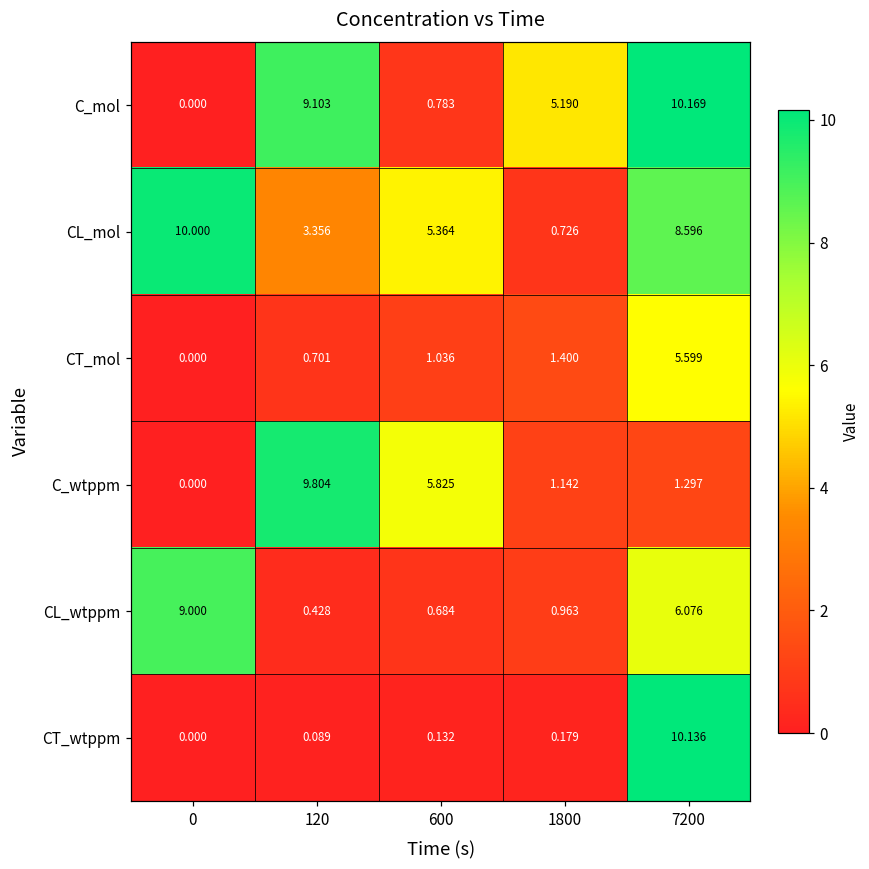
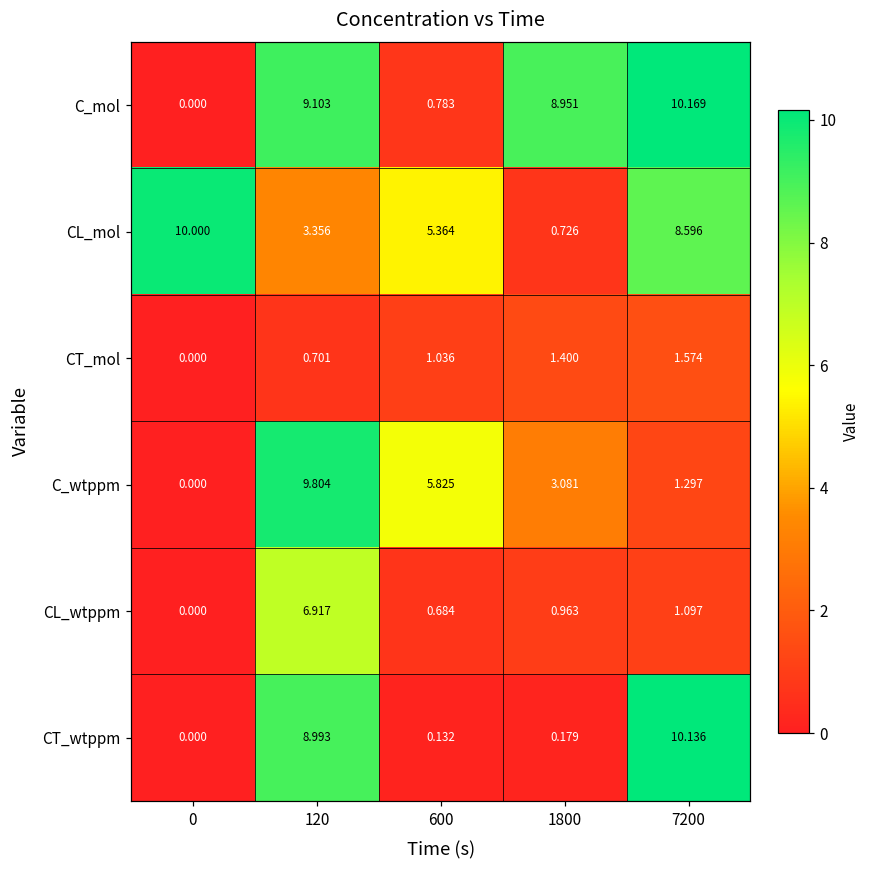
C_mol, 1800: 5.190 -> 8.951
CT_mol, 7200: 5.599 -> 1.574
C_wtppm, 1800: 1.142 -> 3.081
CL_wtppm, 0: 9.000 -> 0.000
CL_wtppm, 120: 0.428 -> 6.917
CL_wtppm, 7200: 6.076 -> 1.097
CT_wtppm, 120: 0.089 -> 8.993
